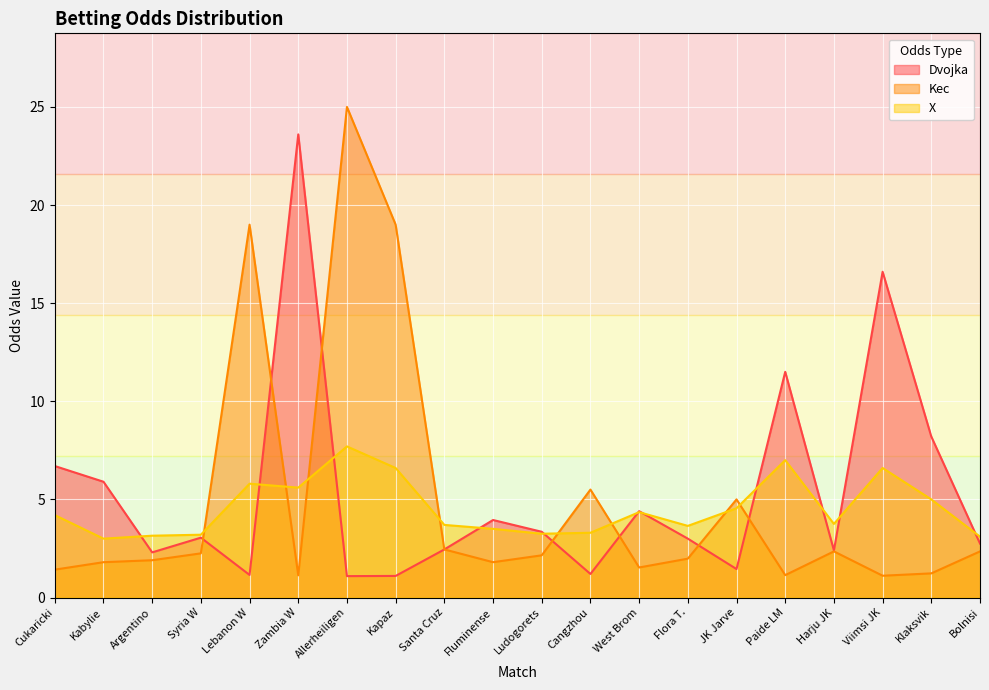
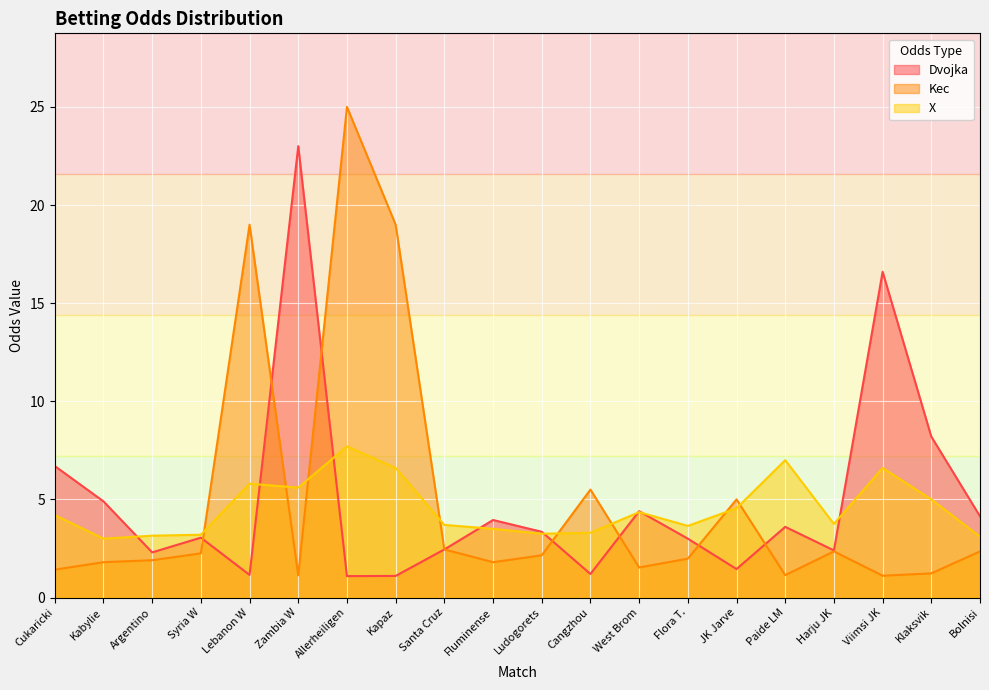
Dvojka, Kabylie: 5.9 -> 4.9
Dvojka, Zambia W: 23.6 -> 23.0
Dvojka, Paide LM: 11.5 -> 3.6
Dvojka, Bolnisi: 2.8 -> 4.1
